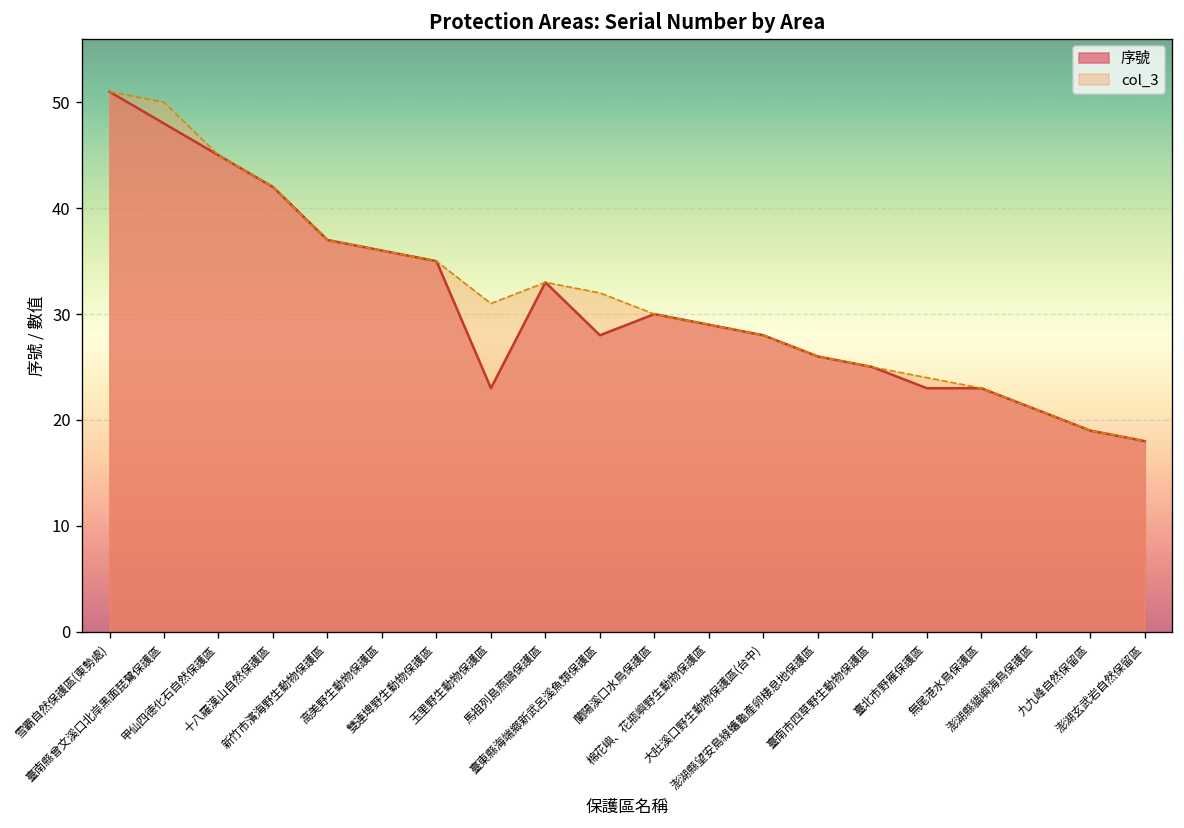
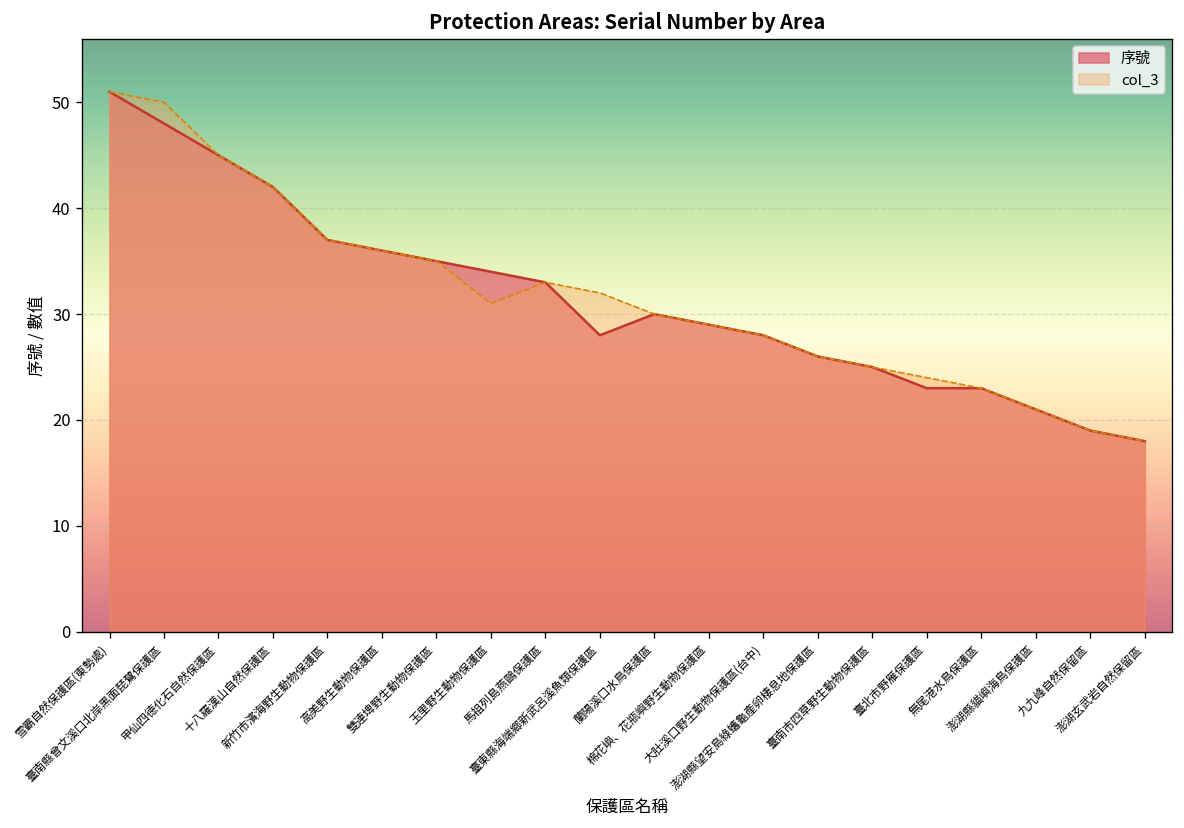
序號, 玉里野生動物保護區: 23 -> 34
